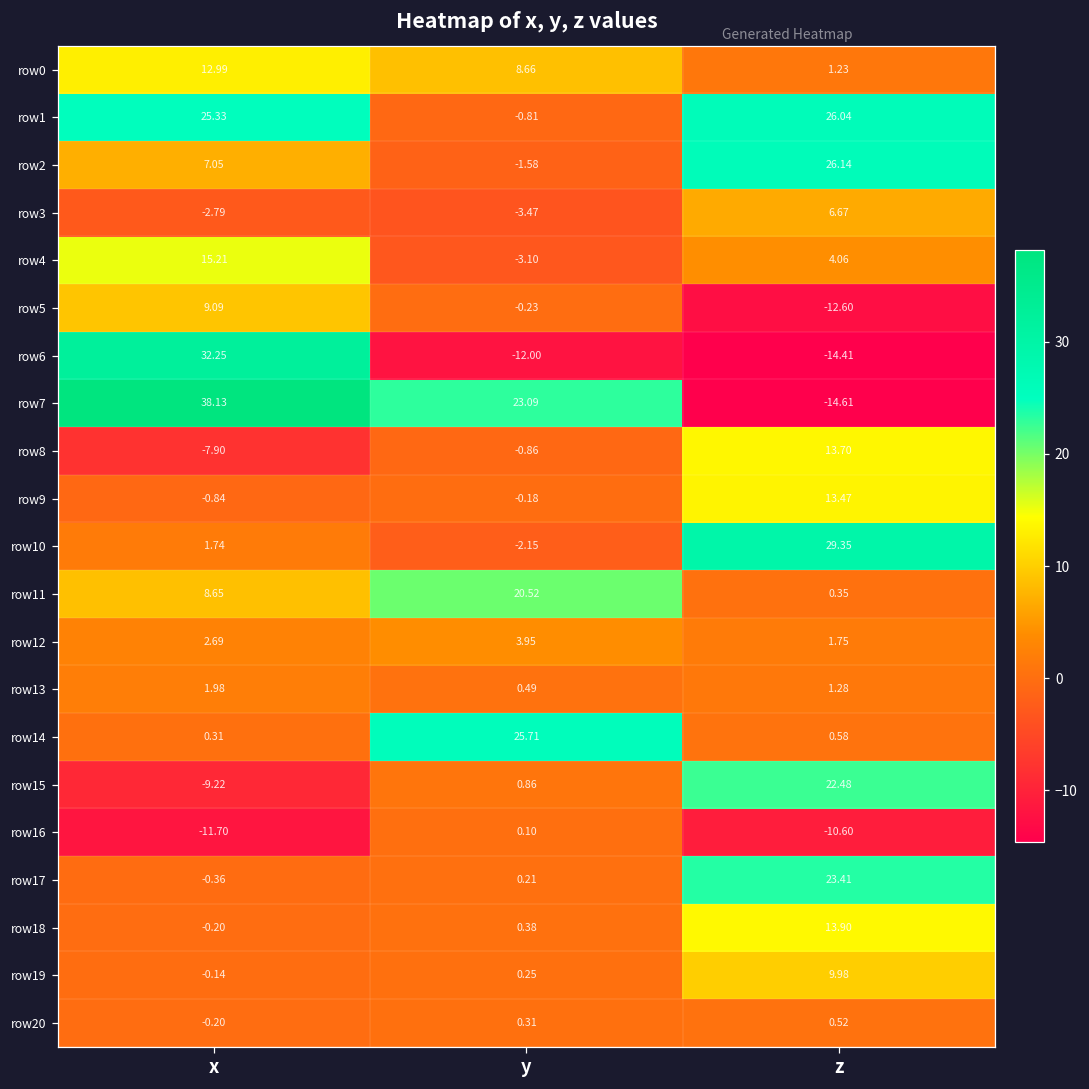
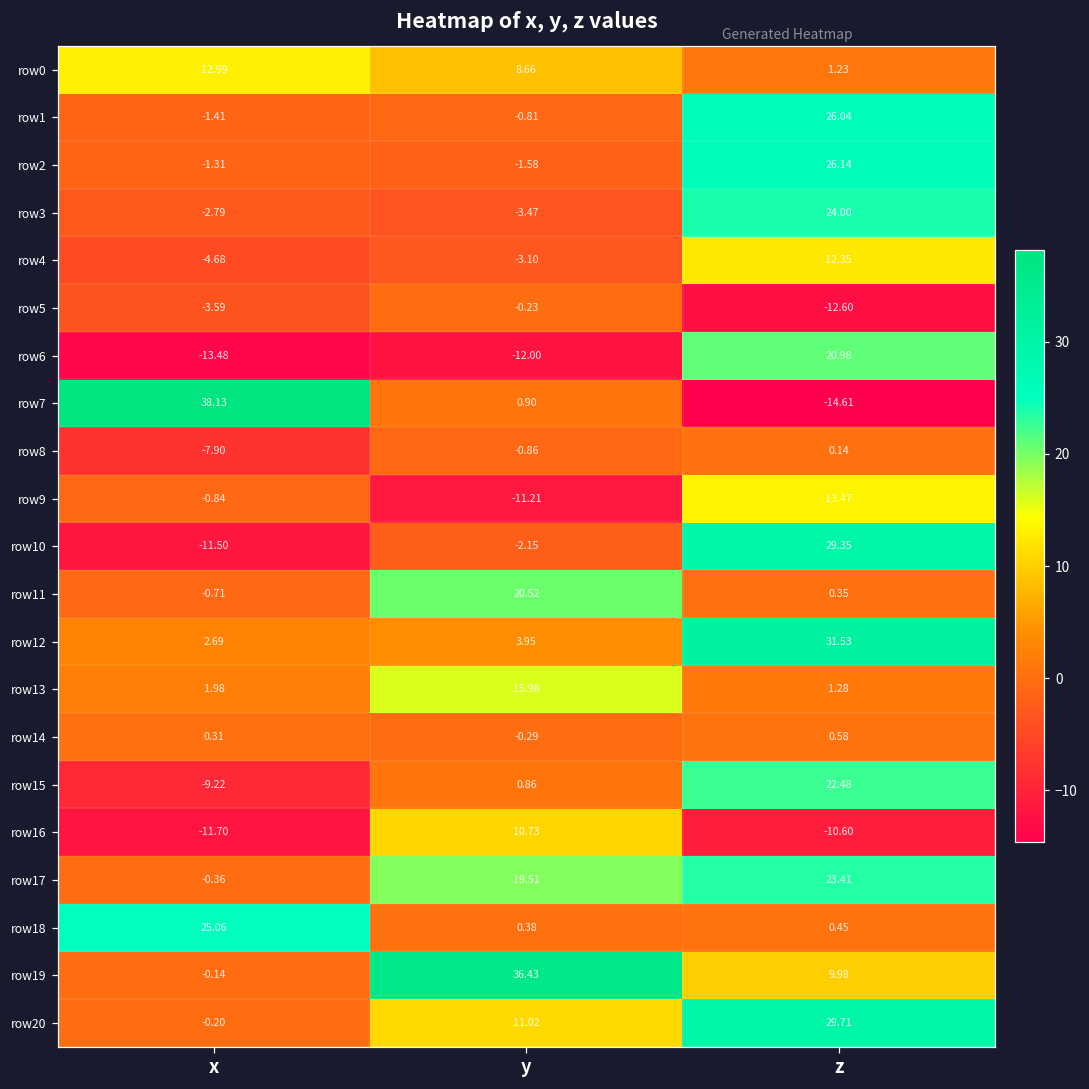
row1, x: 25.33 -> -1.41
row2, x: 7.05 -> -1.31
row3, z: 6.67 -> 24.00
row4, x: 15.21 -> -4.68
row4, z: 4.06 -> 12.35
row5, x: 9.09 -> -3.59
row6, x: 32.25 -> -13.48
row6, z: -14.41 -> 20.98
row7, y: 23.09 -> 0.90
row8, z: 13.70 -> 0.14
row9, y: -0.18 -> -11.21
row10, x: 1.74 -> -11.50
row11, x: 8.65 -> -0.71
row12, z: 1.75 -> 31.53
row13, y: 0.49 -> 15.98
row14, y: 25.71 -> -0.29
row16, y: 0.10 -> 10.73
row17, y: 0.21 -> 19.51
row18, x: -0.20 -> 25.06
row18, z: 13.90 -> 0.45
row19, y: 0.25 -> 36.43
row20, y: 0.31 -> 11.02
row20, z: 0.52 -> 29.71
